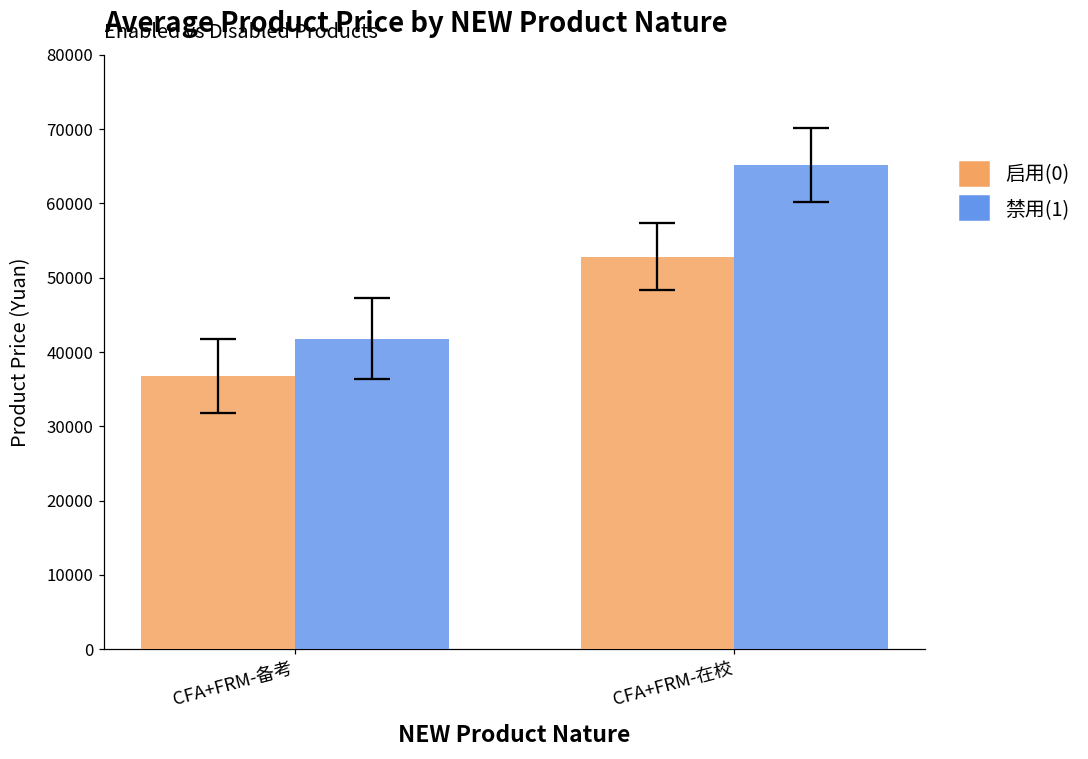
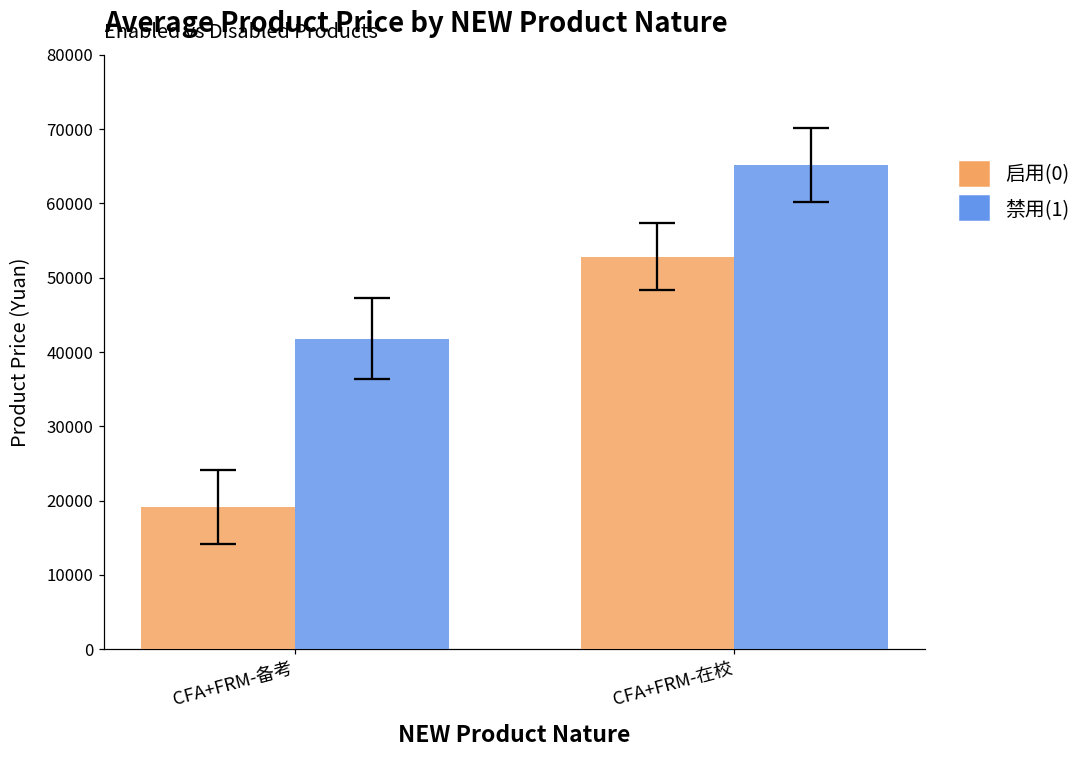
启用(0), CFA+FRM-备考: 37000 -> 19000
